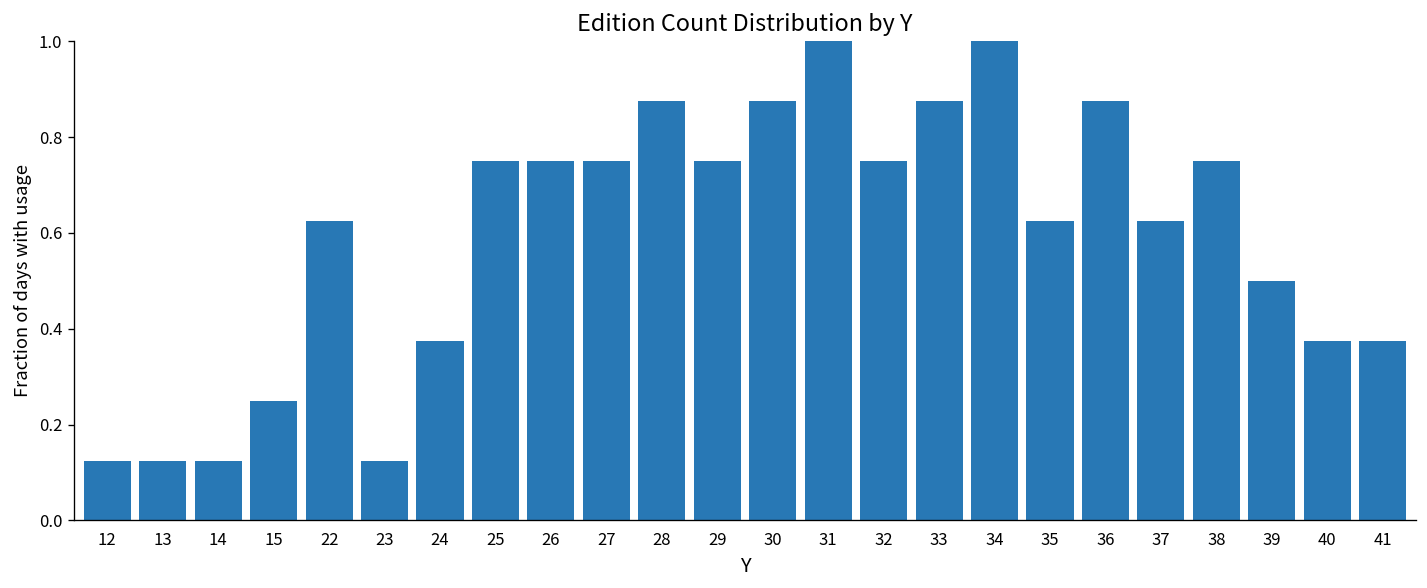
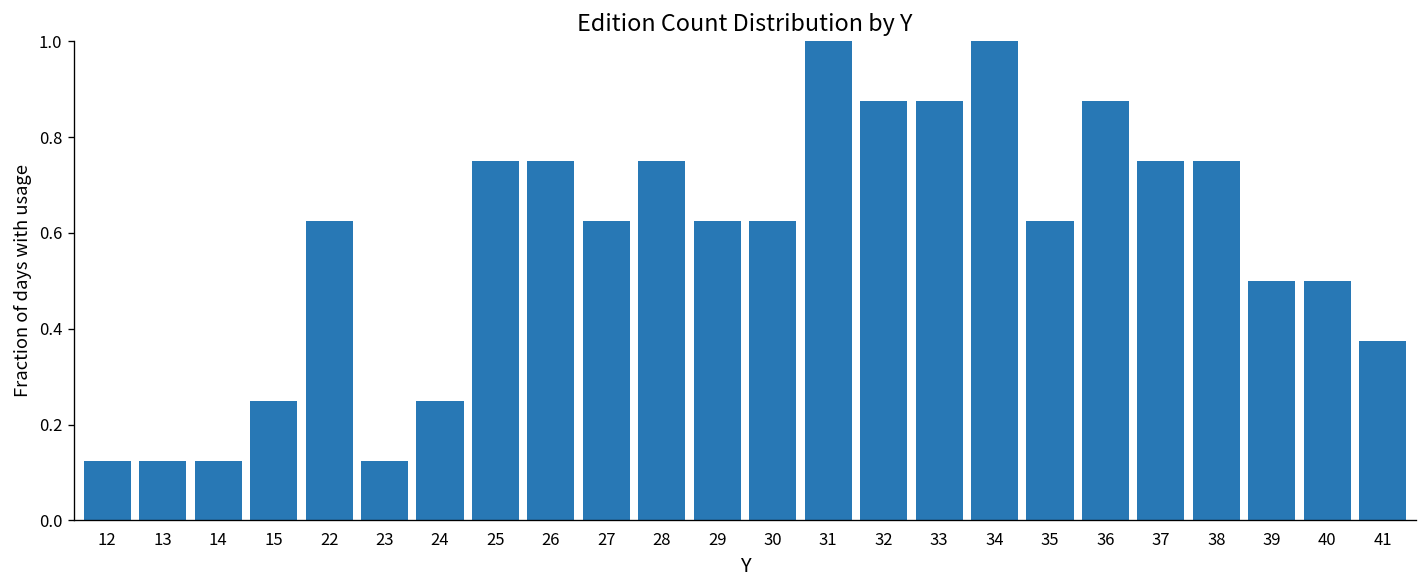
24: 0.38 -> 0.25
27: 0.75 -> 0.63
28: 0.88 -> 0.75
29: 0.75 -> 0.63
30: 0.88 -> 0.63
32: 0.75 -> 0.88
37: 0.63 -> 0.75
40: 0.38 -> 0.50
